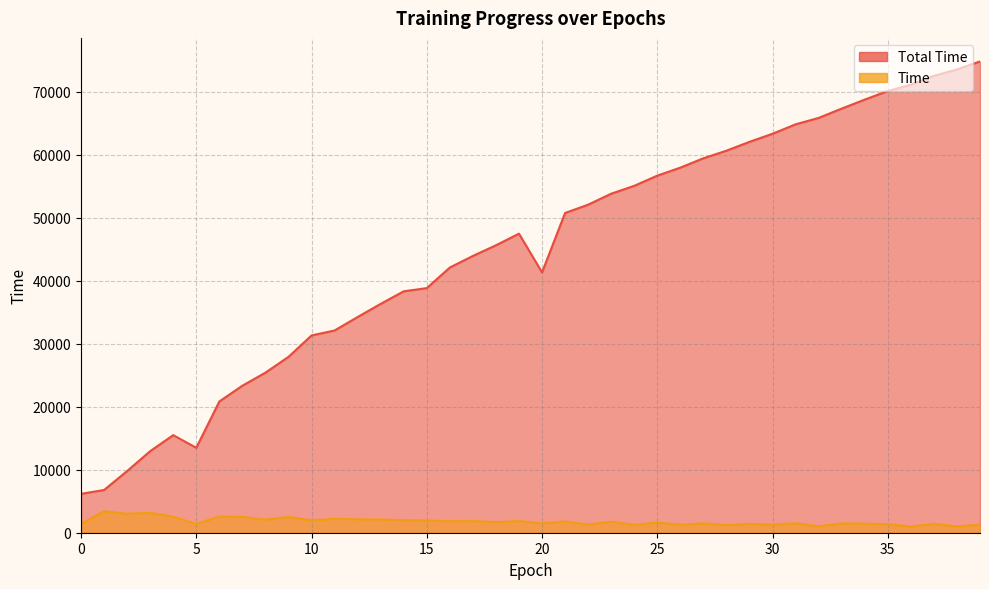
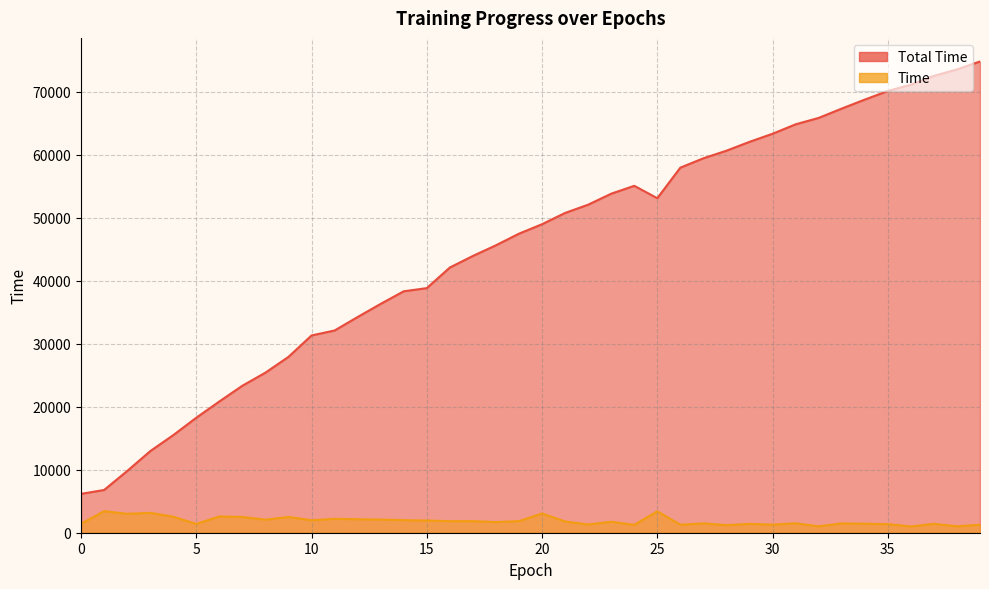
Total Time, 5: 13000 -> 18000
Total Time, 20: 41000 -> 49000
Time, 20: 1000 -> 3000
Total Time, 25: 57000 -> 53000
Time, 25: 2000 -> 3000
